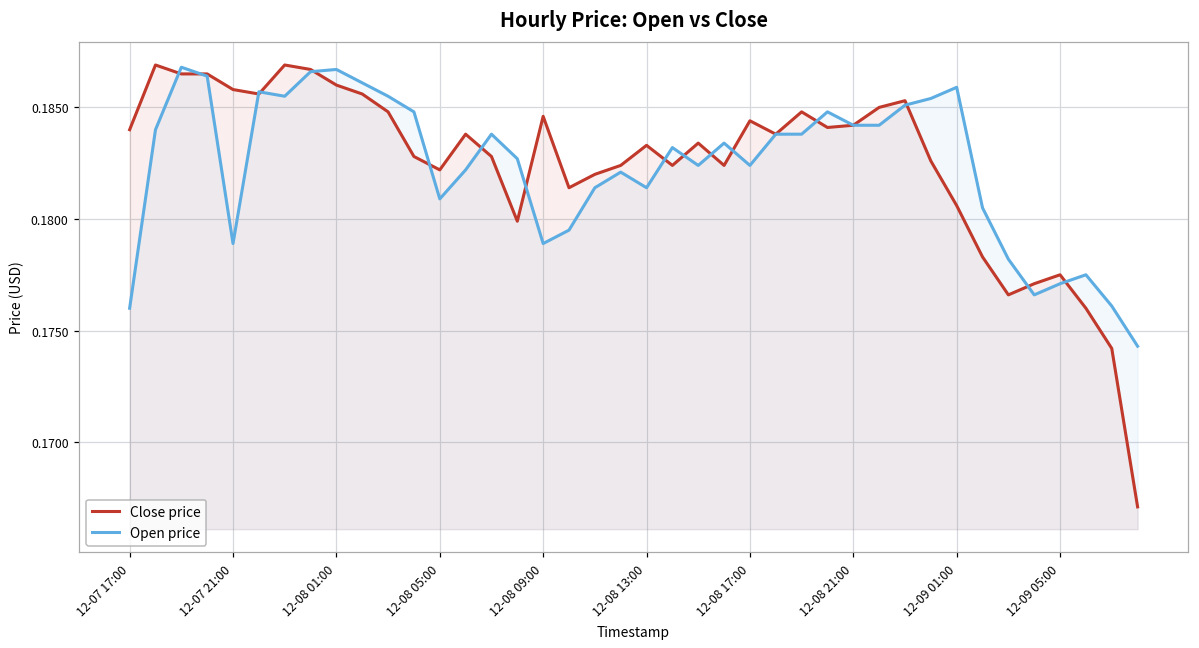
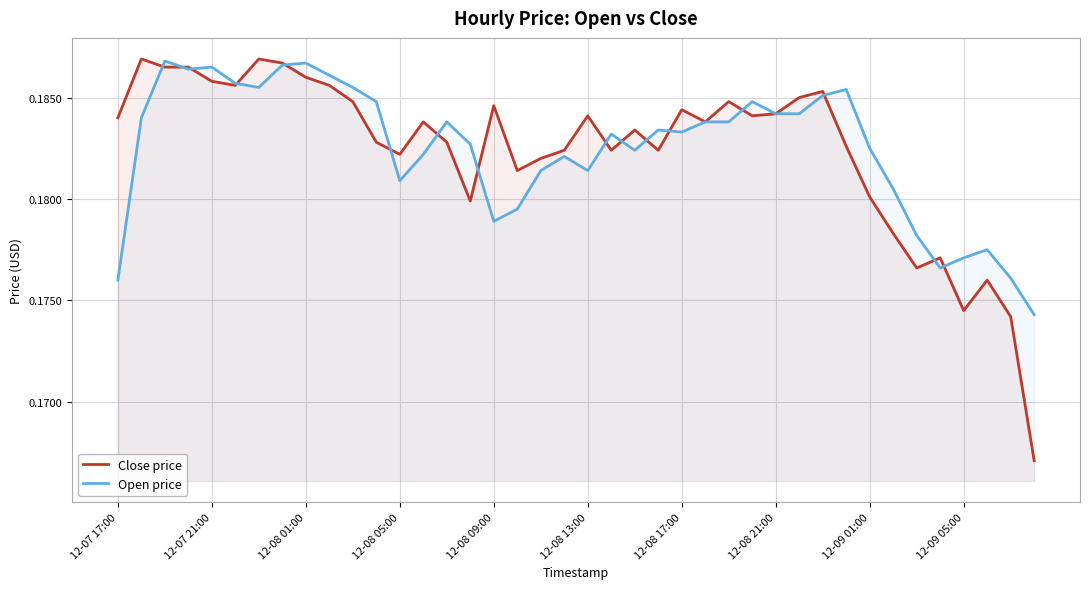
Open price, 12-07 21:00: 0.1789 -> 0.1865
Close price, 12-08 13:00: 0.1833 -> 0.1841
Open price, 12-08 17:00: 0.1824 -> 0.1833
Close price, 12-09 01:00: 0.1806 -> 0.1801
Open price, 12-09 01:00: 0.1859 -> 0.1825
Close price, 12-09 05:00: 0.1775 -> 0.1745
